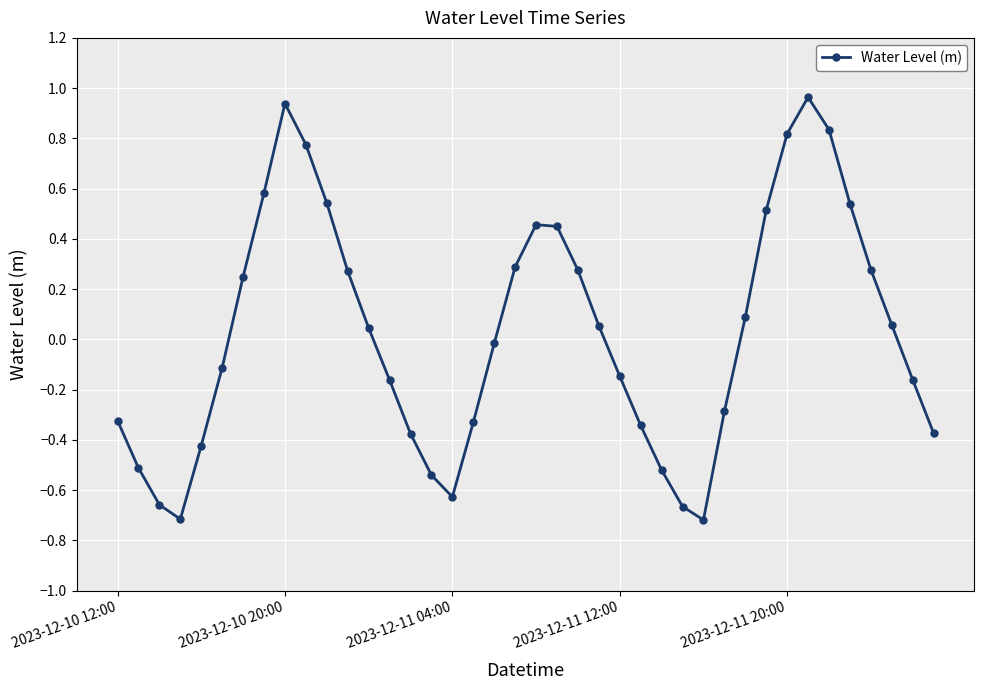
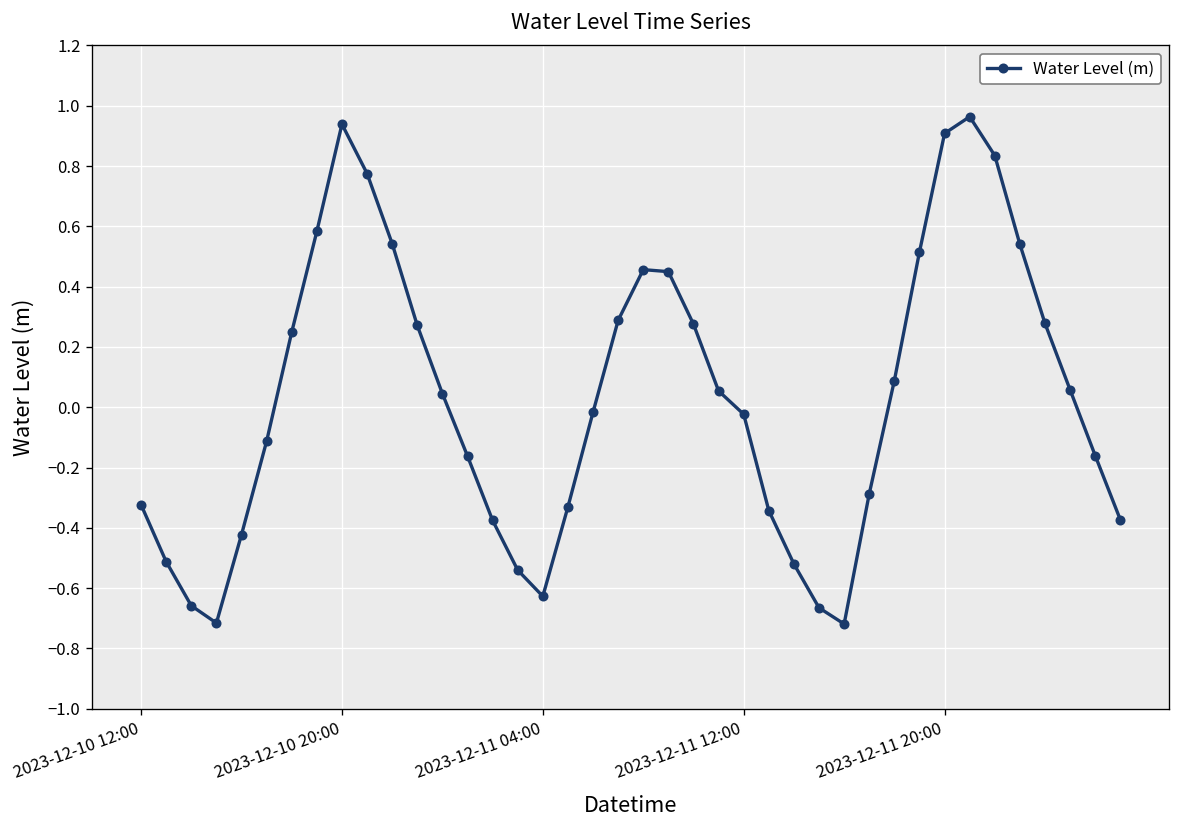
2023-12-11 12:00: -0.15 -> -0.02
2023-12-11 20:00: 0.82 -> 0.91
